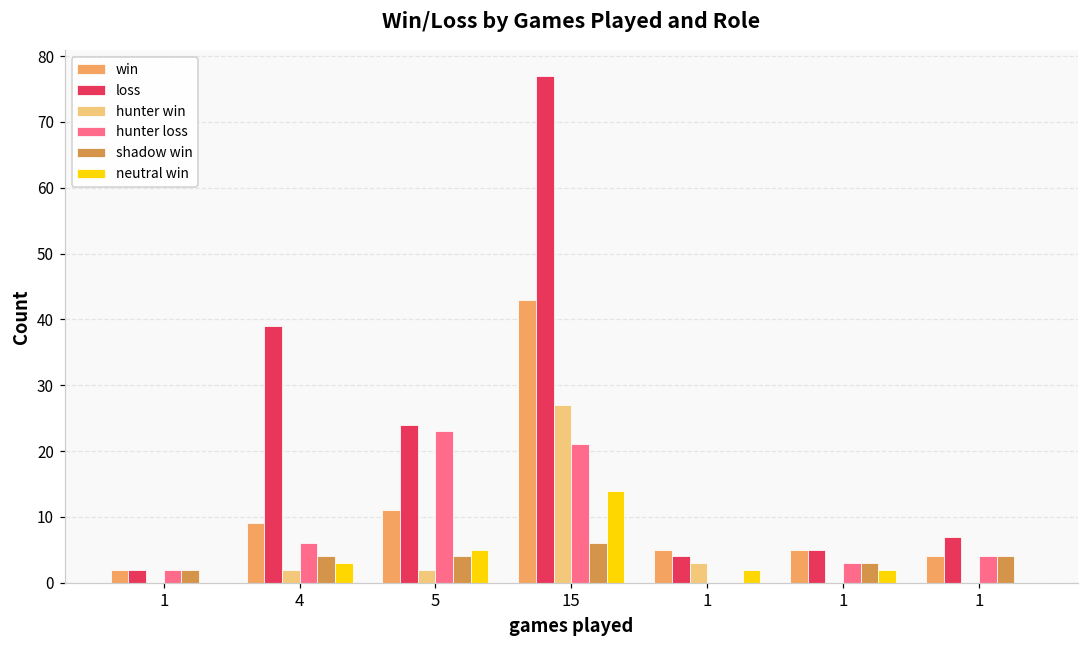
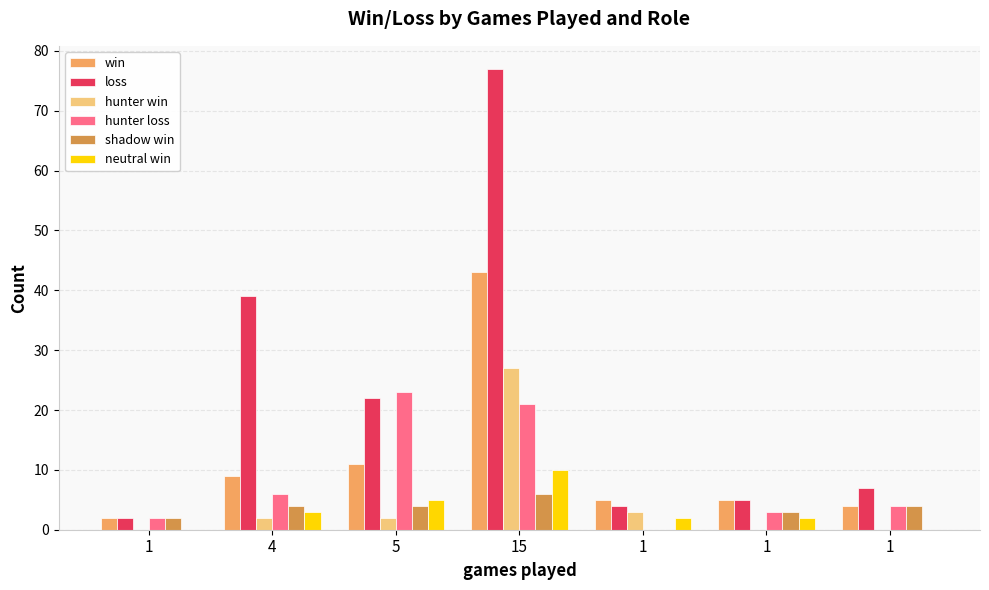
loss, 5: 24 -> 22
neutral win, 15: 14 -> 10
